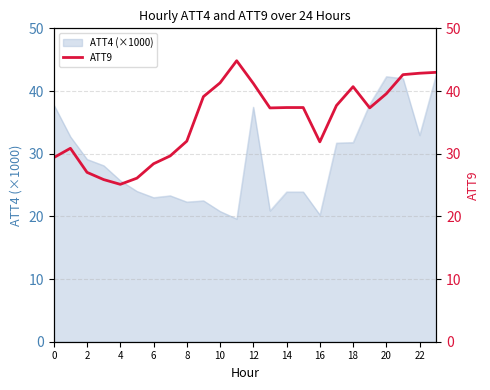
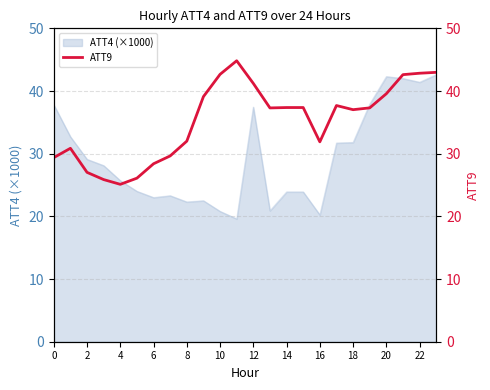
ATT4 (×1000), 22: 33 -> 41
ATT9, 10: 41 -> 43
ATT9, 18: 41 -> 37
